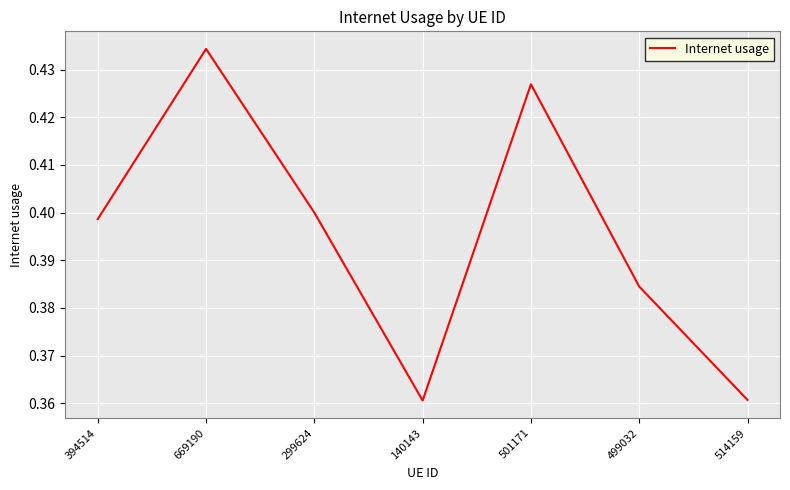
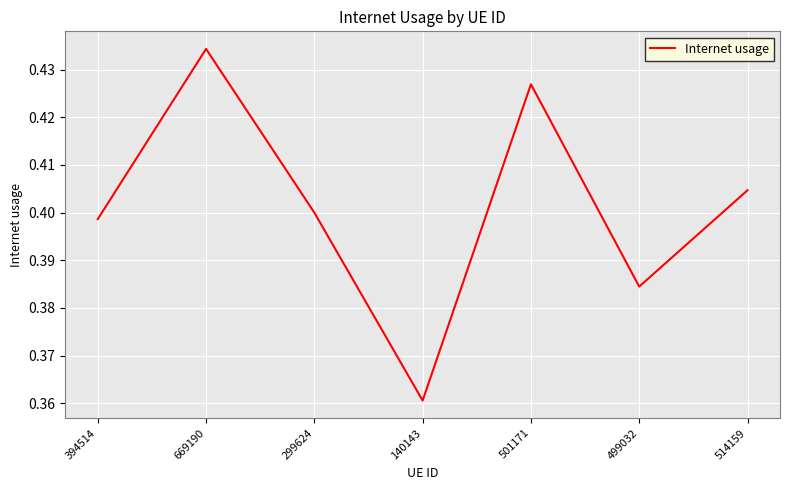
514159: 0.361 -> 0.405
